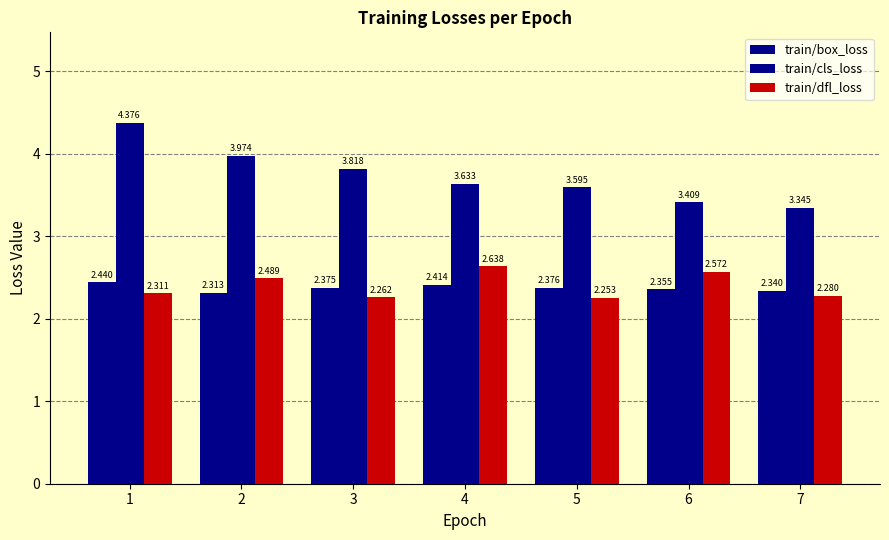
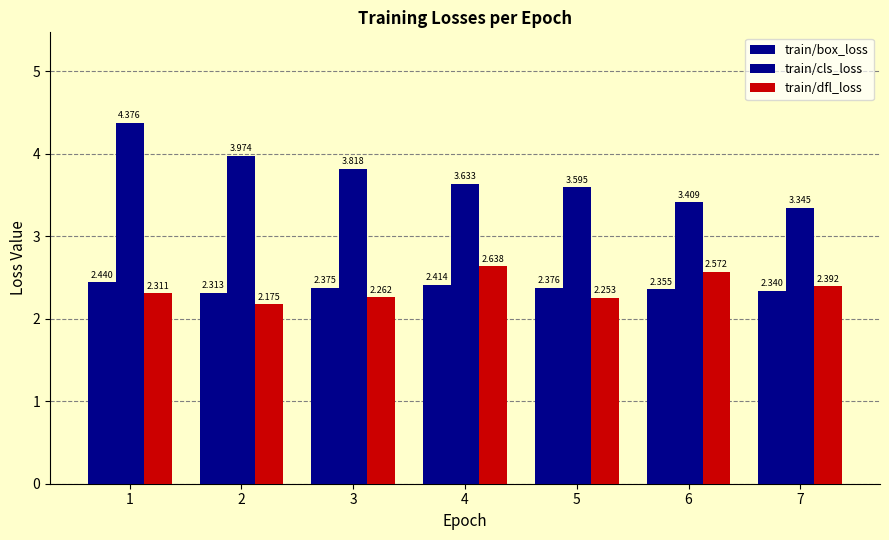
train/dfl_loss, 2: 2.489 -> 2.175
train/dfl_loss, 7: 2.280 -> 2.392
